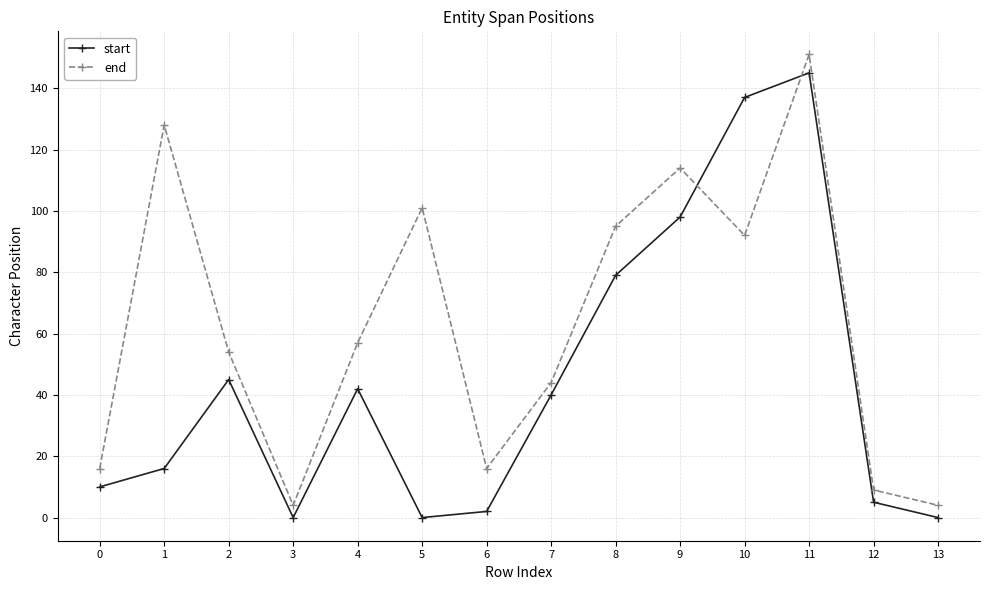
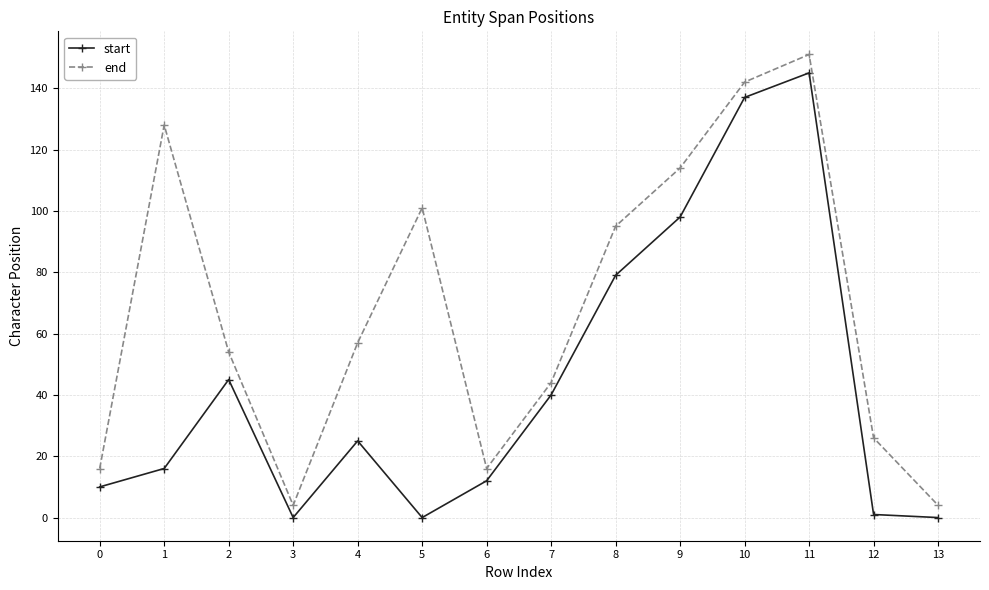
start, 4: 42 -> 25
start, 6: 2 -> 12
end, 10: 92 -> 142
start, 12: 5 -> 1
end, 12: 9 -> 26
